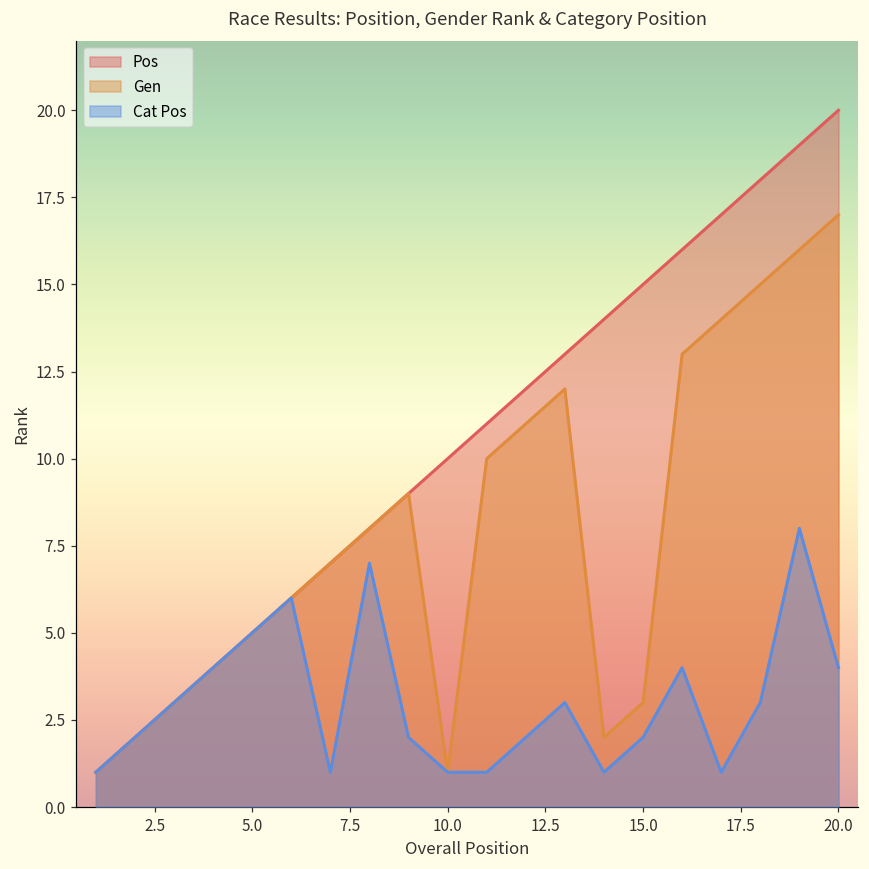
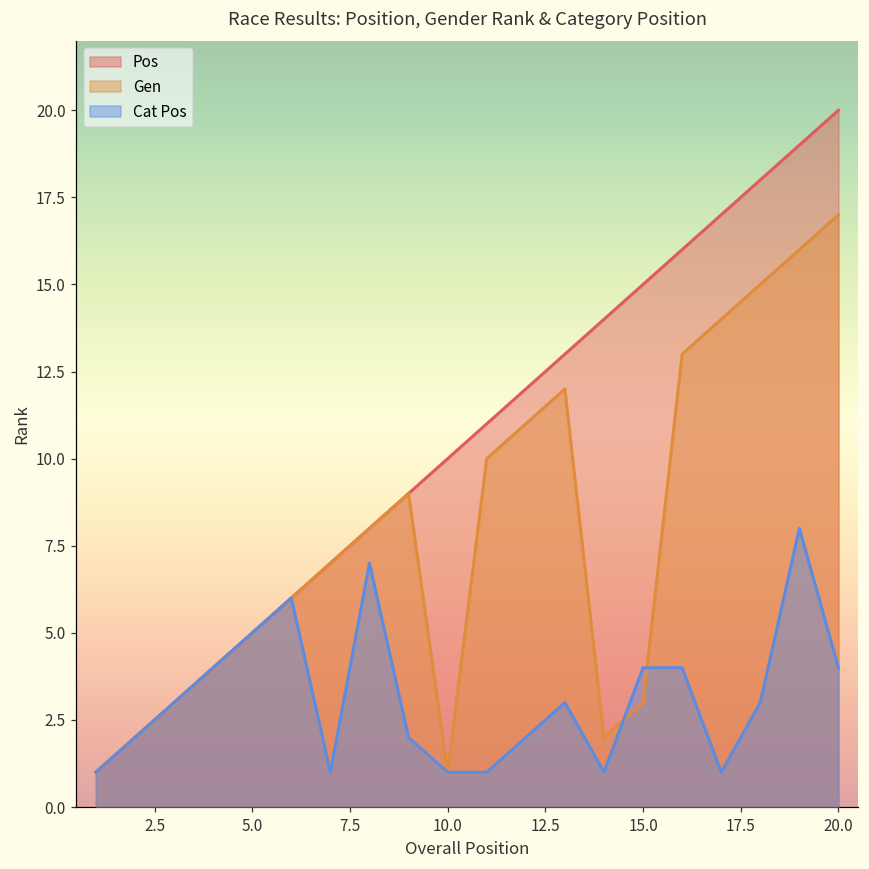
Cat Pos, 15.0: 2 -> 4
